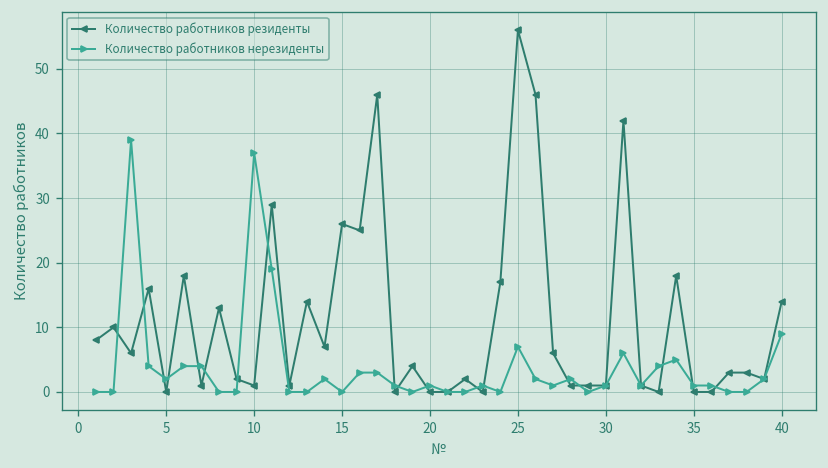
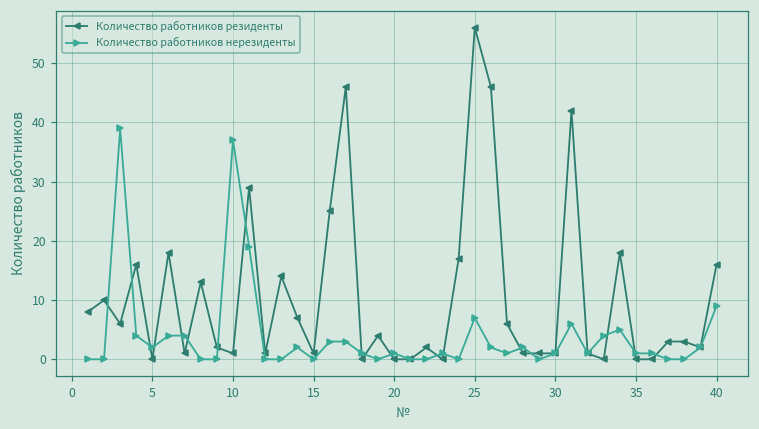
Количество работников резиденты, 15: 26 -> 1
Количество работников резиденты, 40: 14 -> 16
